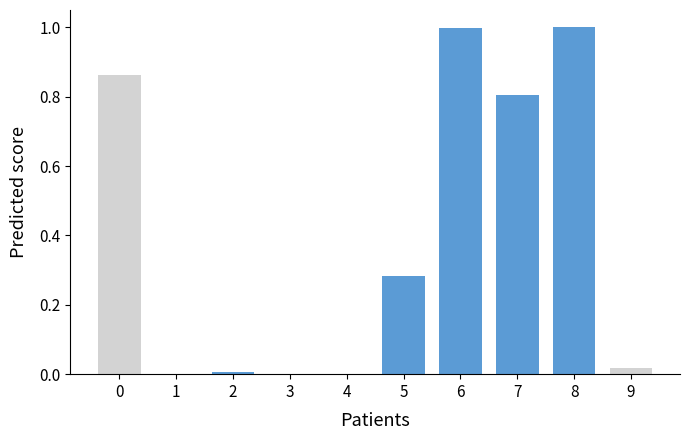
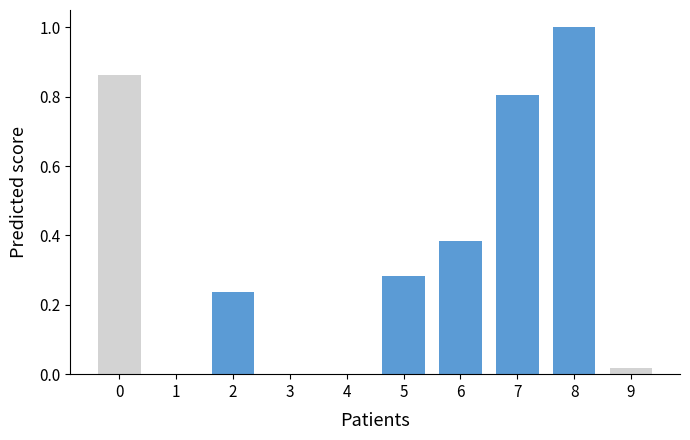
2: 0.01 -> 0.24
6: 1.00 -> 0.38
